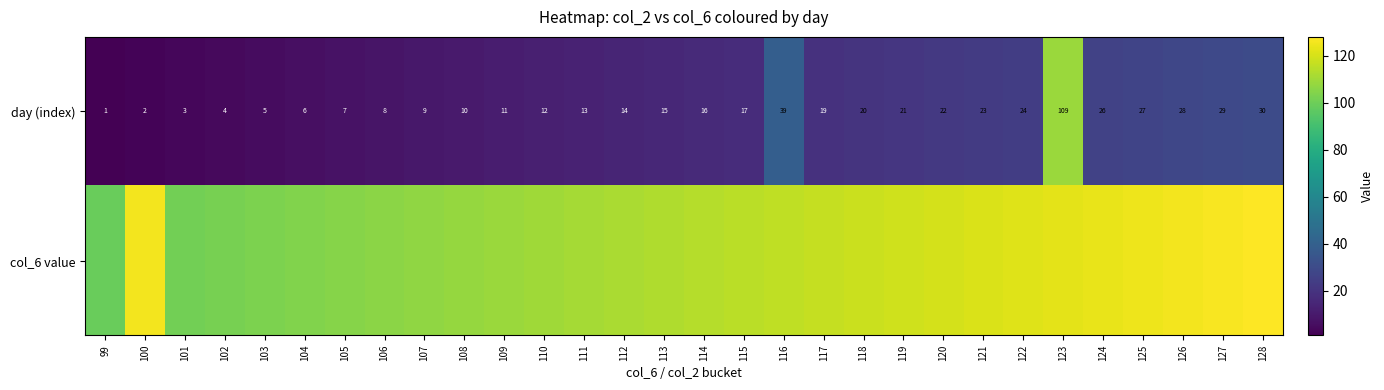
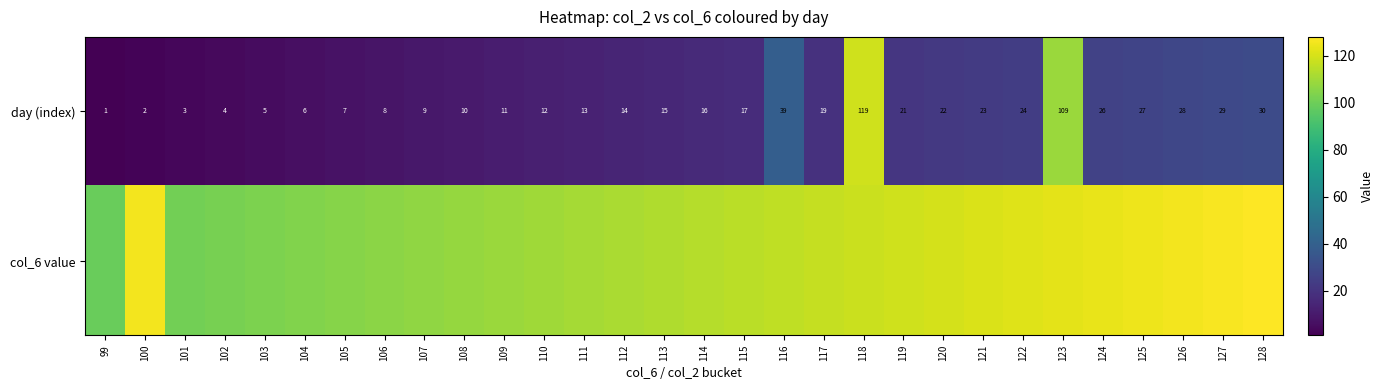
day (index), 118: 20 -> 119
